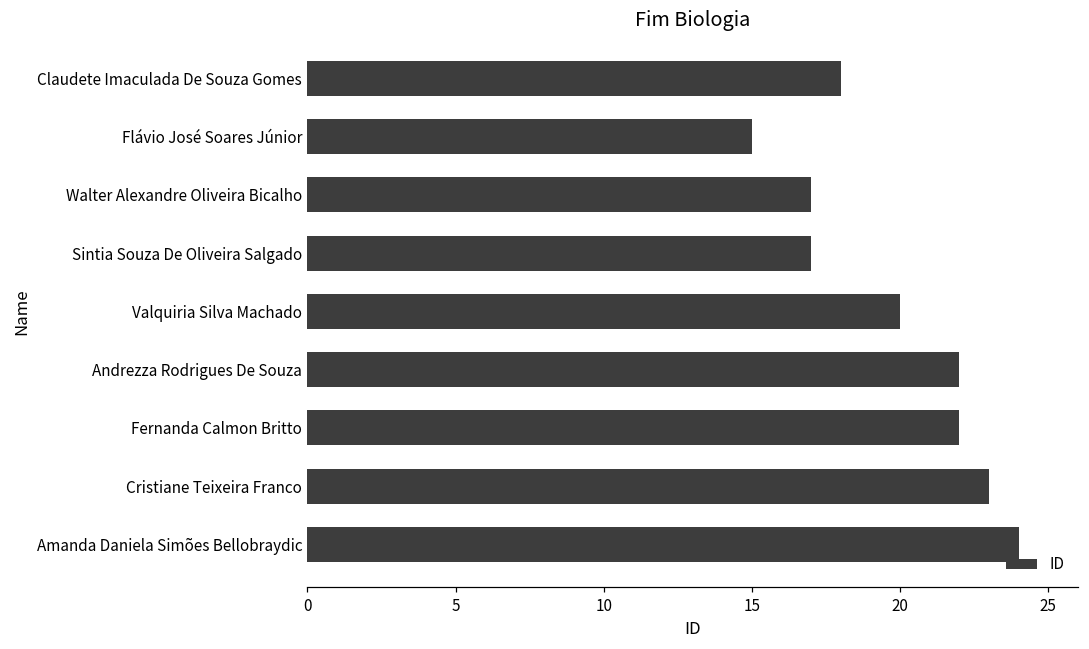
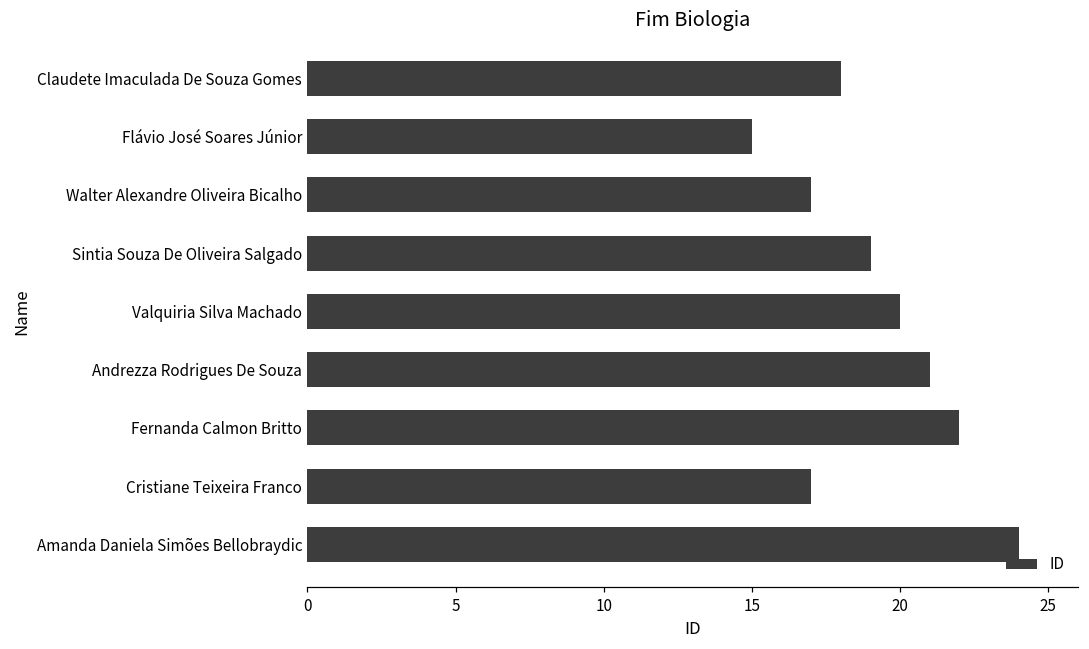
Sintia Souza De Oliveira Salgado: 17 -> 19
Andrezza Rodrigues De Souza: 22 -> 21
Cristiane Teixeira Franco: 23 -> 17
